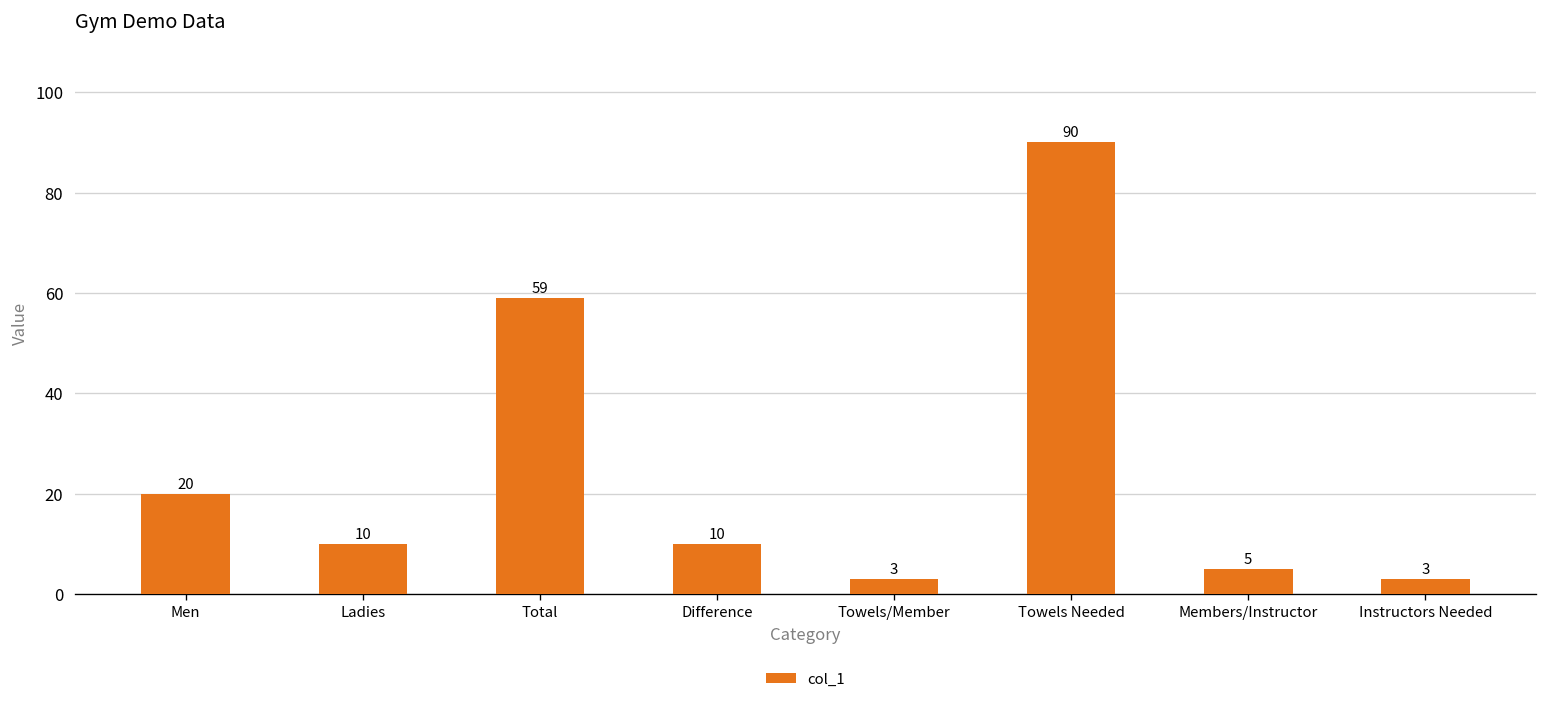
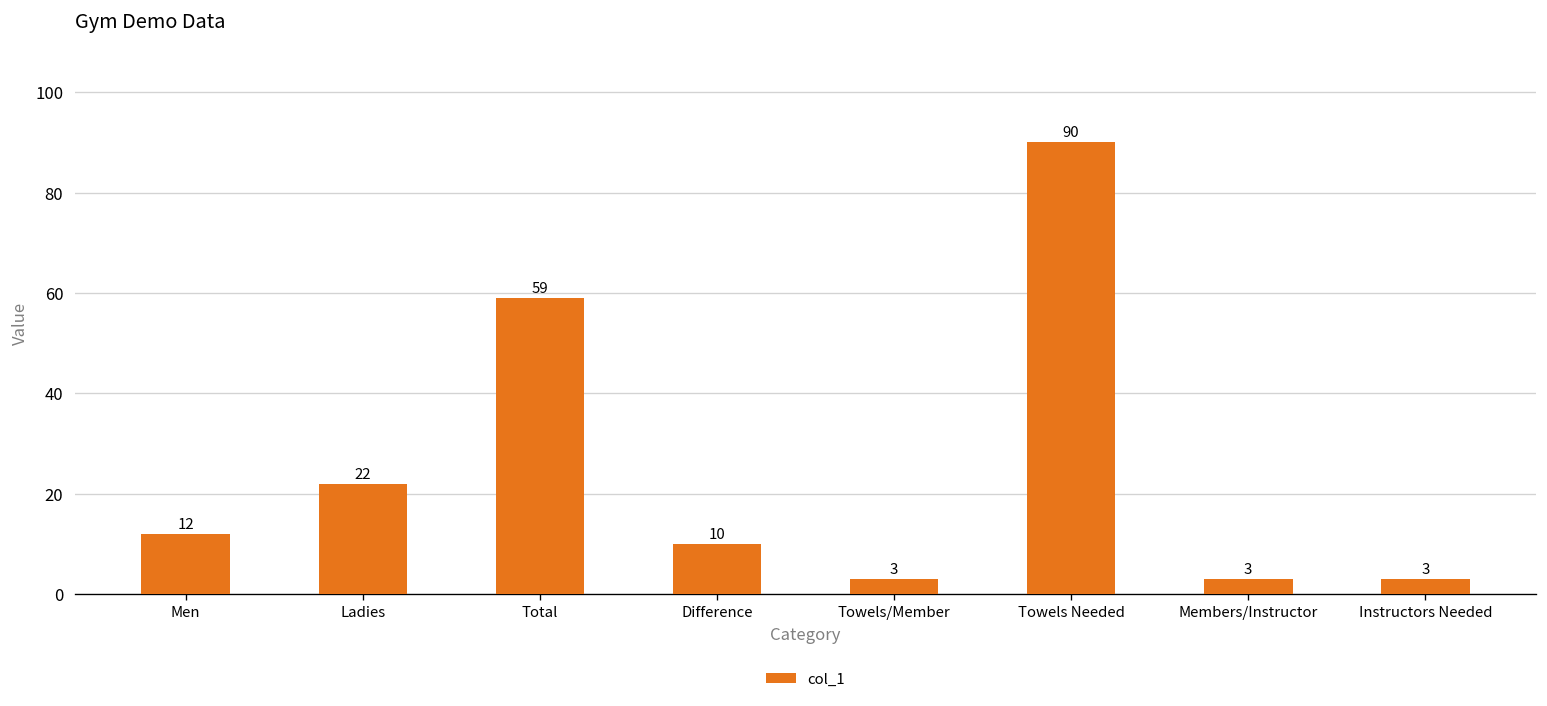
Men: 20 -> 12
Ladies: 10 -> 22
Members/Instructor: 5 -> 3
